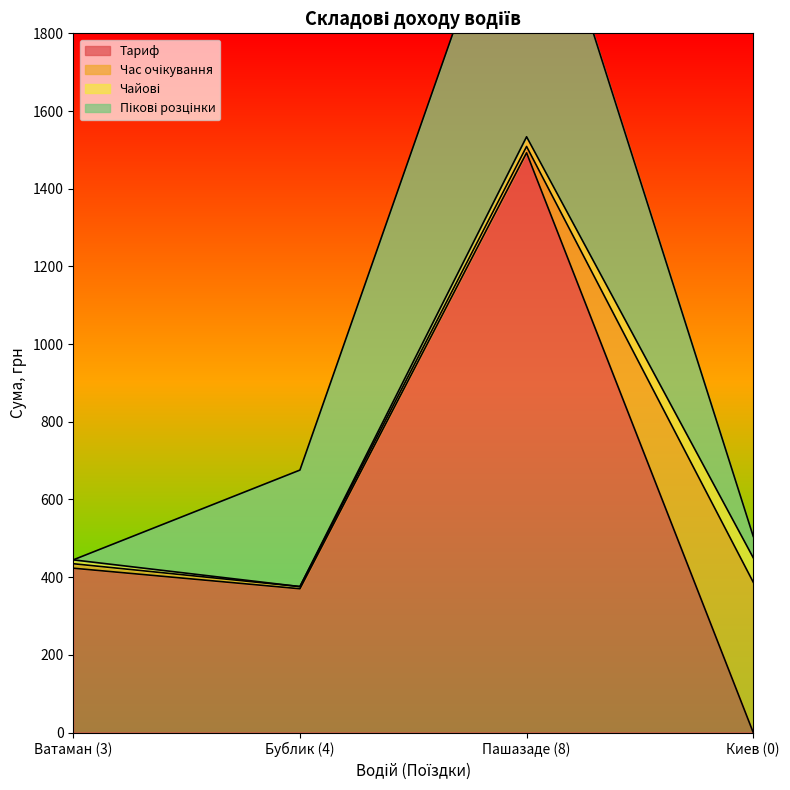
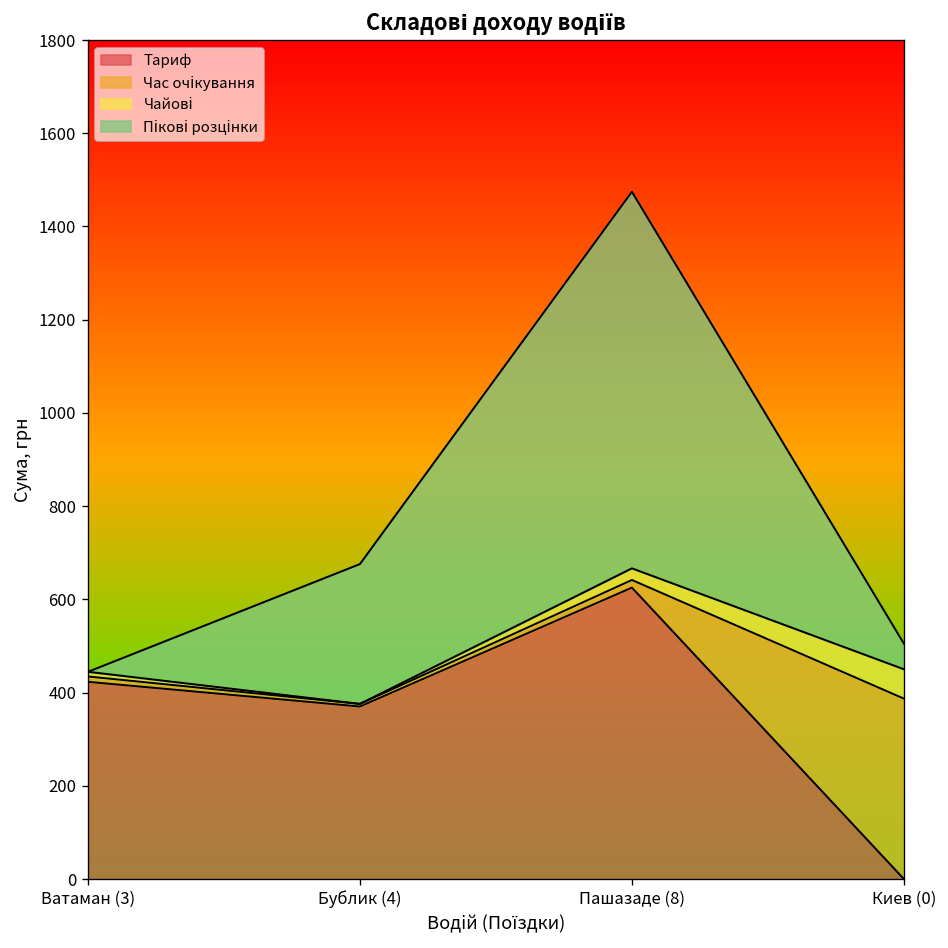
Тариф, Пашазаде (8): 1490 -> 630
